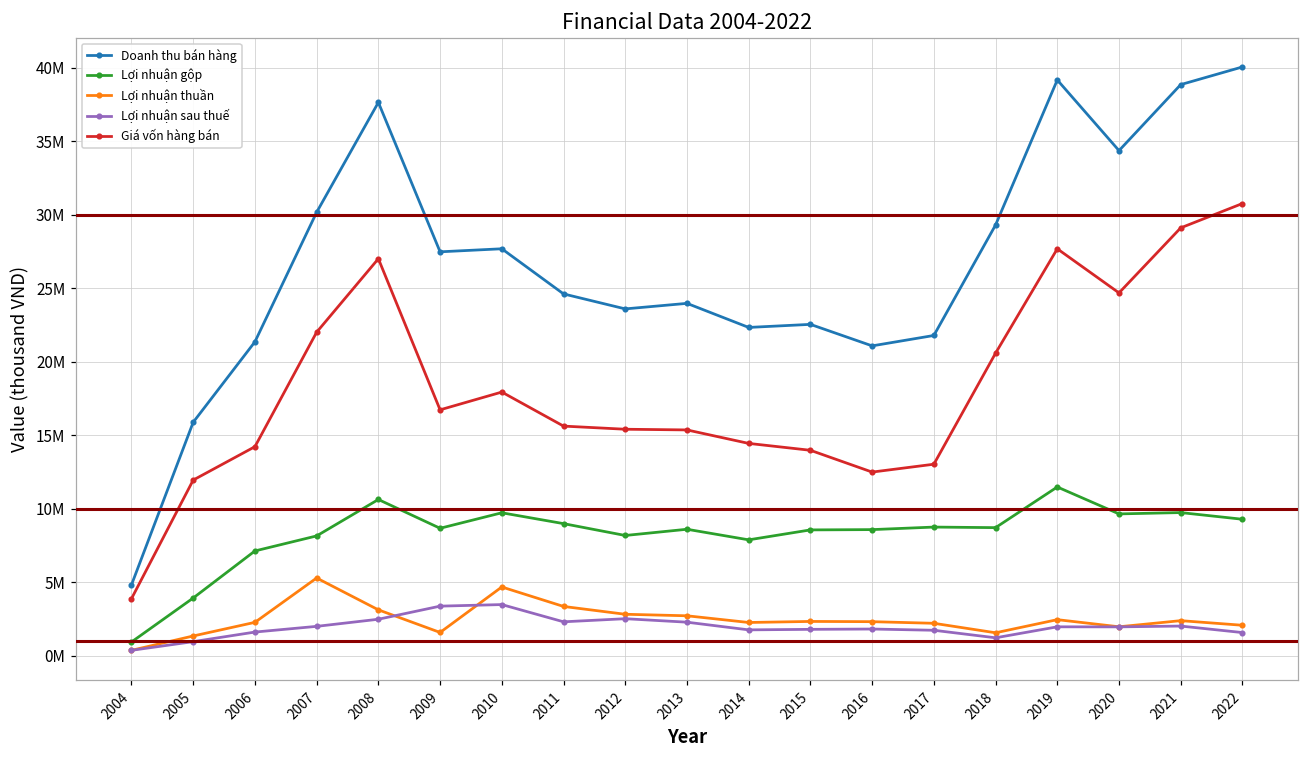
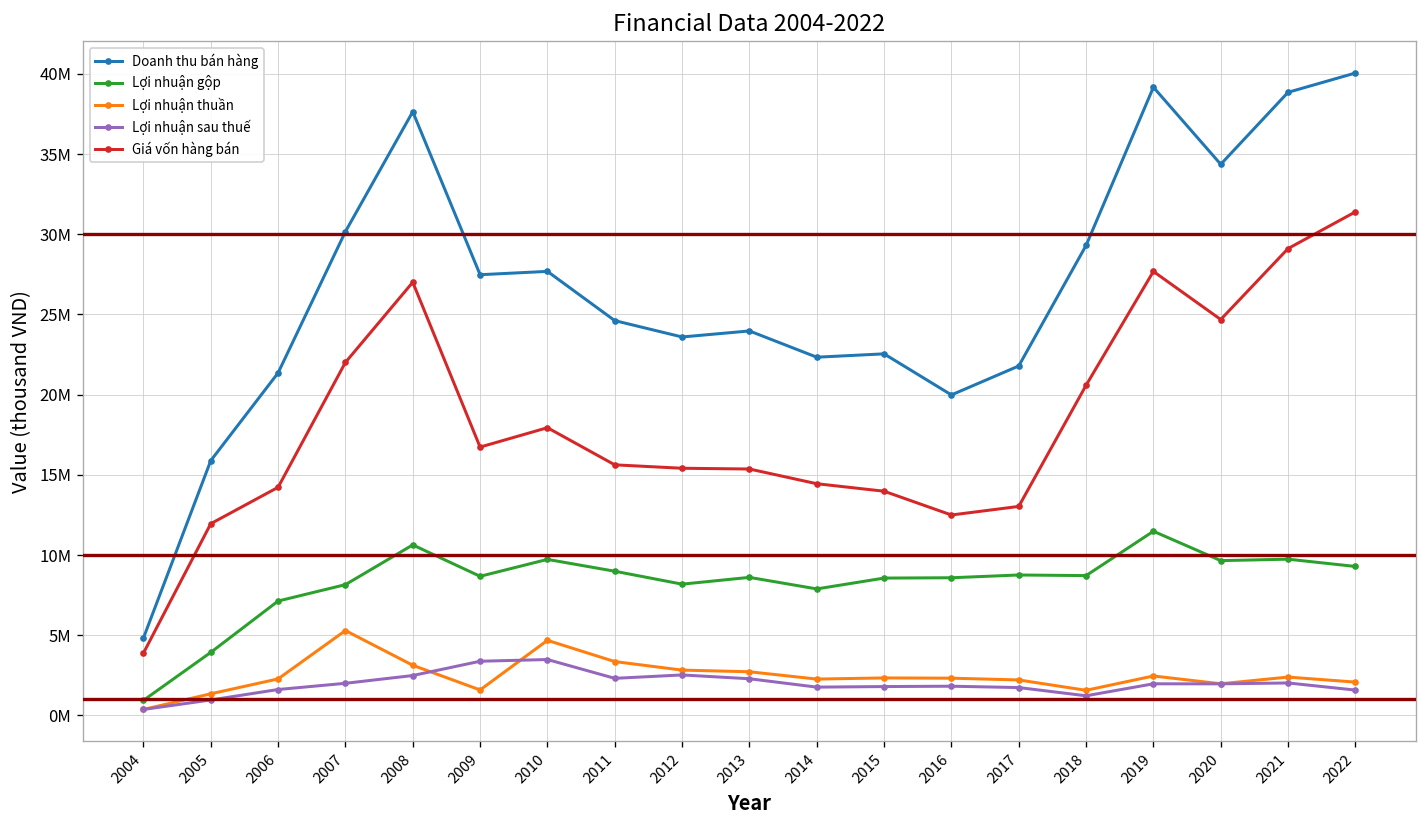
Doanh thu bán hàng, 2016: 21100000 -> 20000000
Giá vốn hàng bán, 2022: 30800000 -> 31400000
